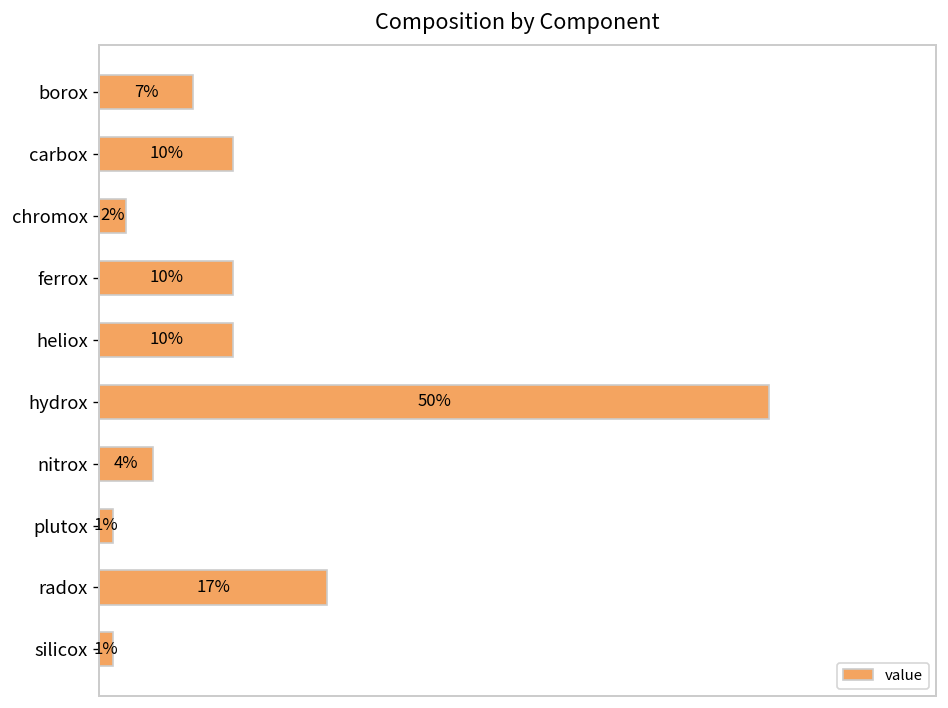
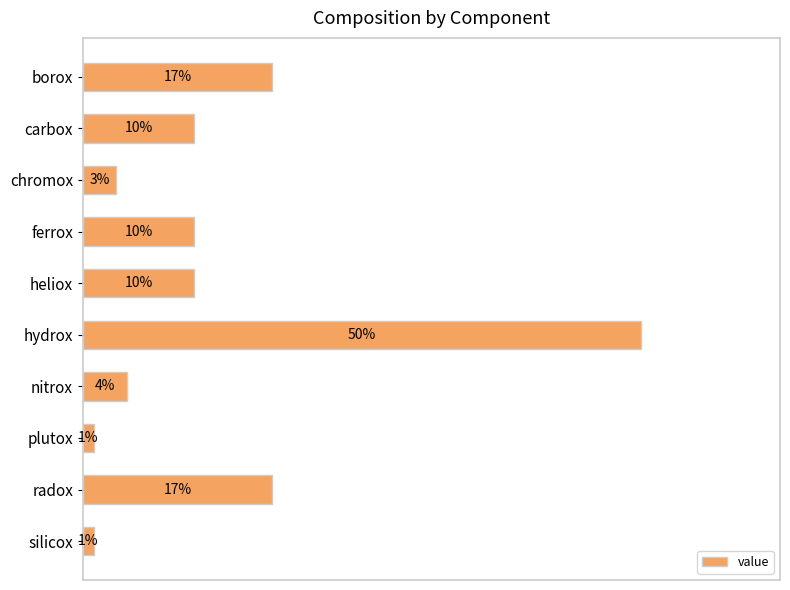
borox: 7% -> 17%
chromox: 2% -> 3%
